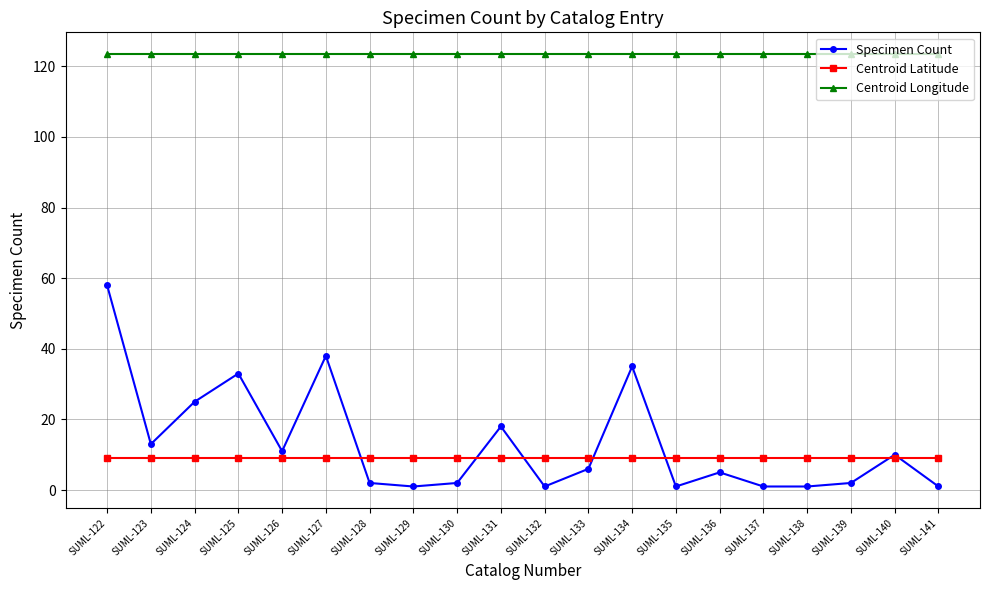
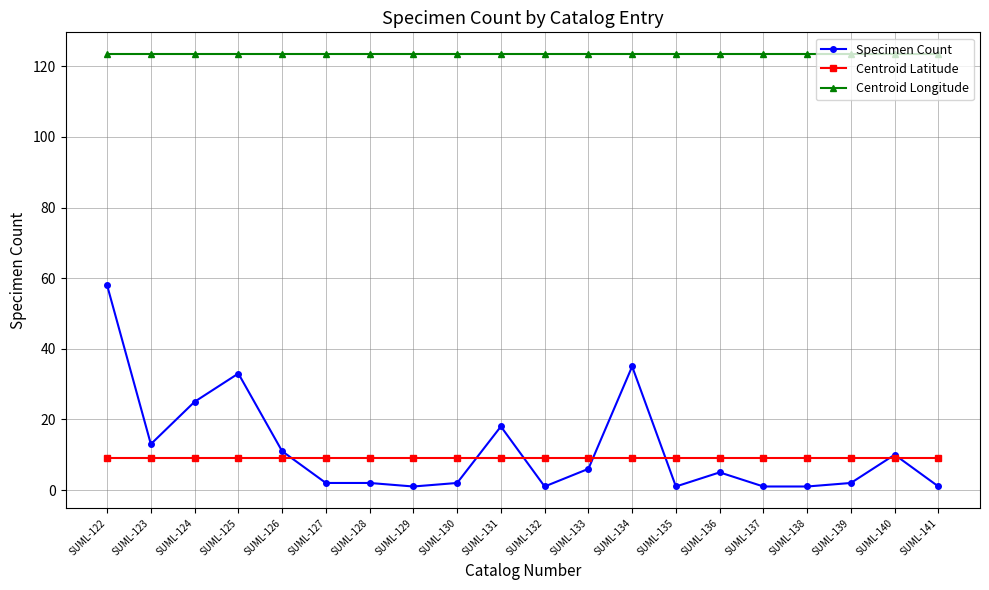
Specimen Count, SUML-127: 38 -> 2
